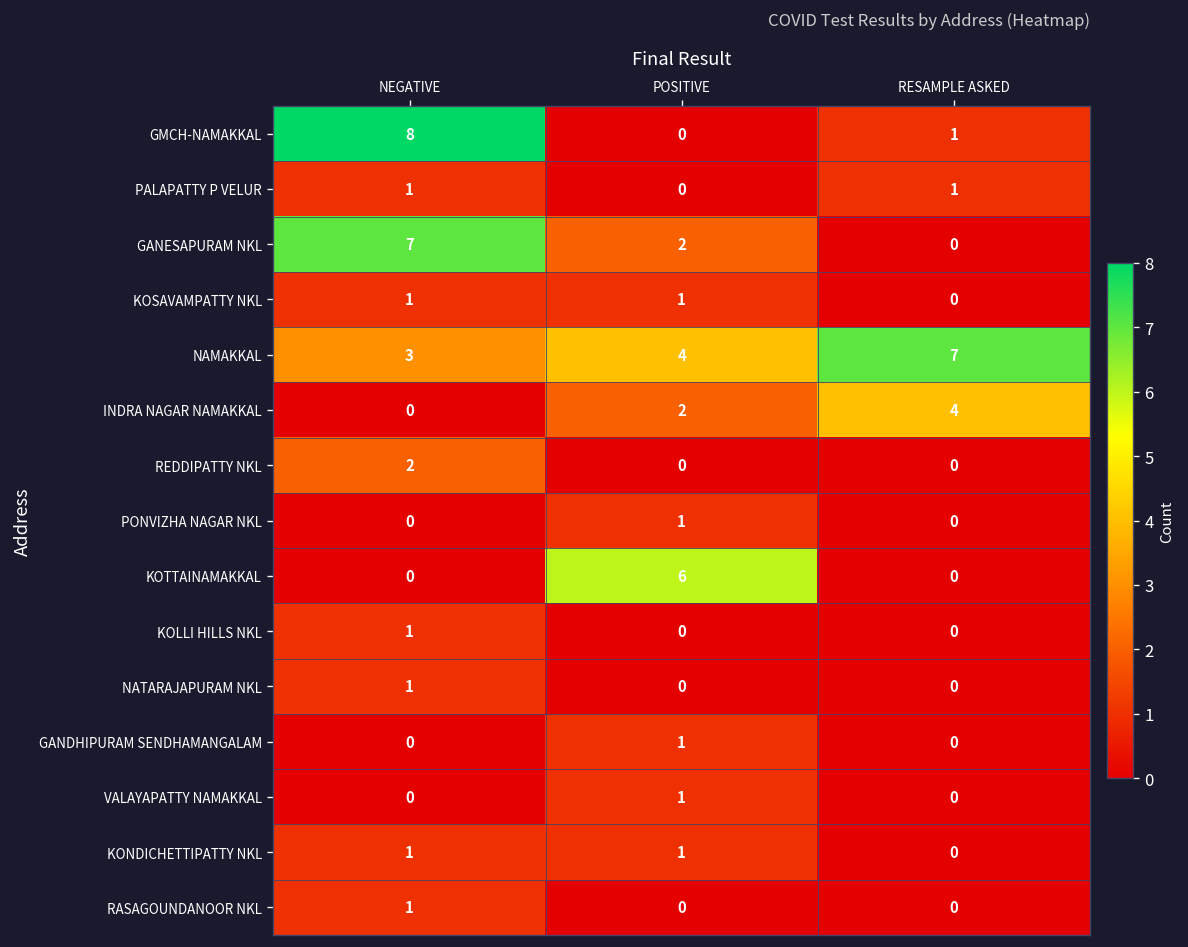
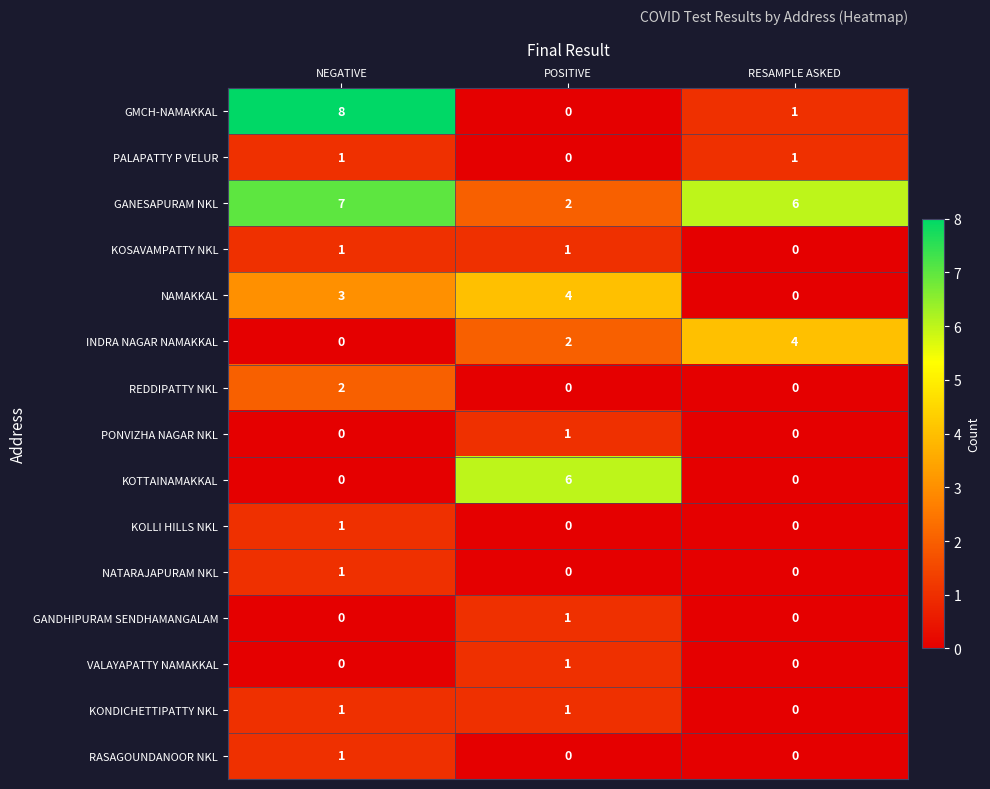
GANESAPURAM NKL, RESAMPLE ASKED: 0 -> 6
NAMAKKAL, RESAMPLE ASKED: 7 -> 0
